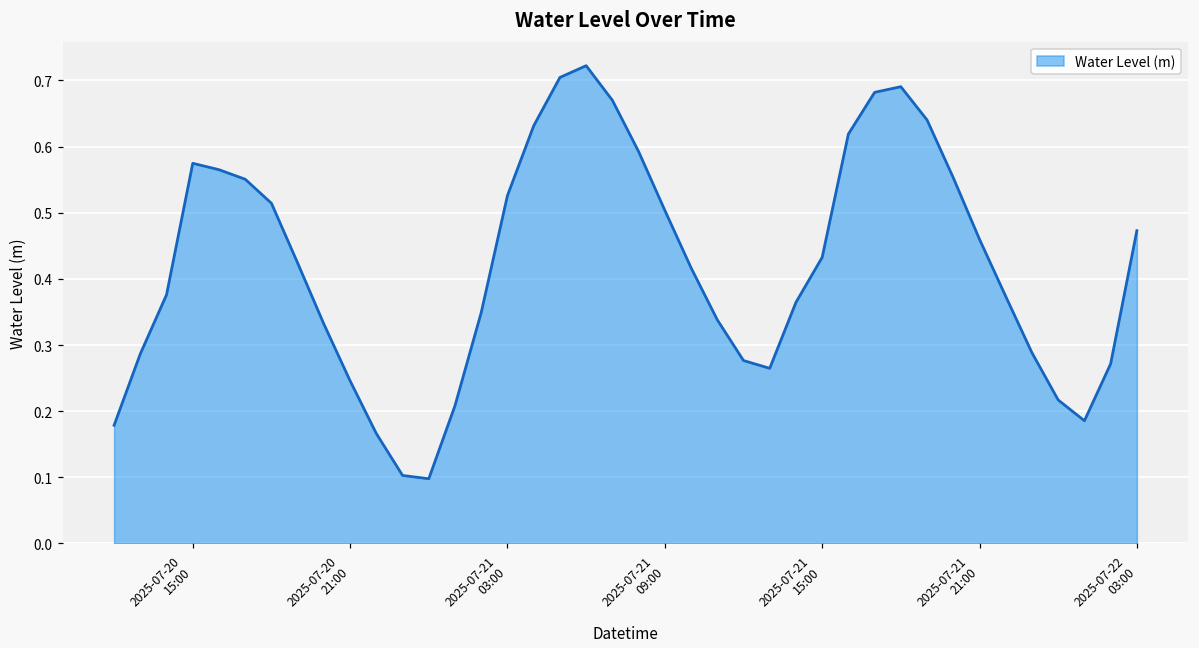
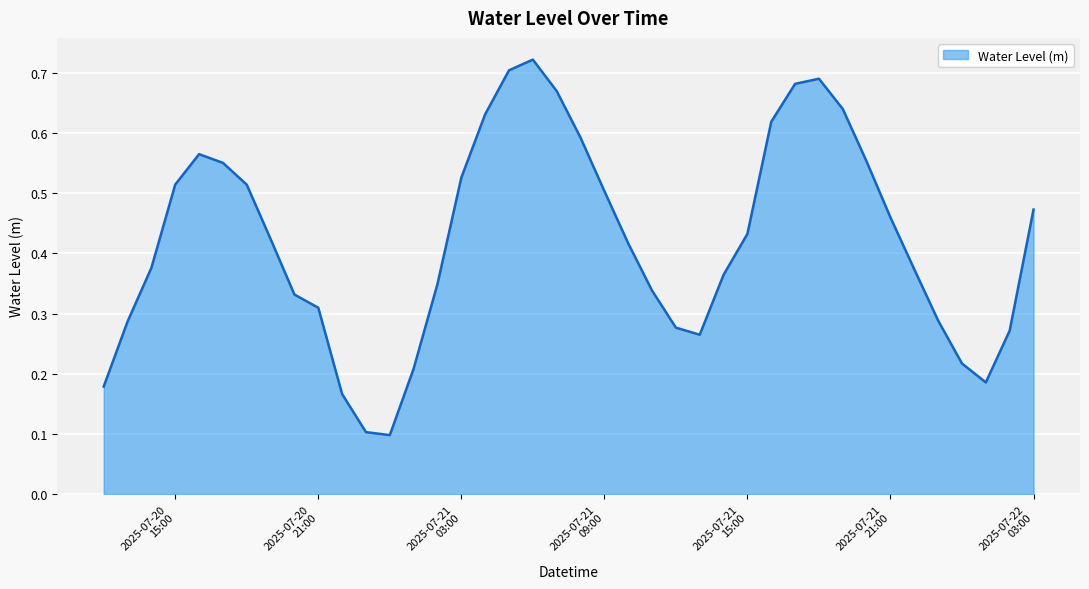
2025-07-20 15:00: 0.57 -> 0.51
2025-07-20 21:00: 0.25 -> 0.31
